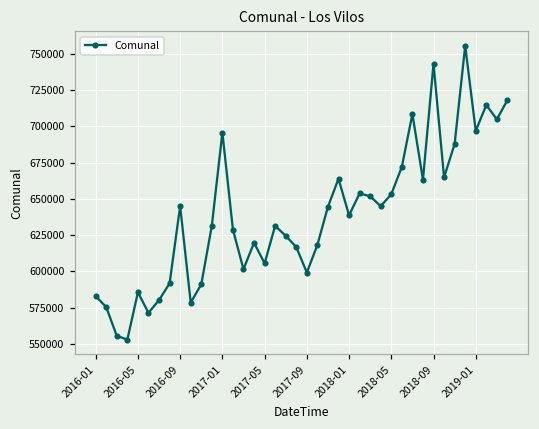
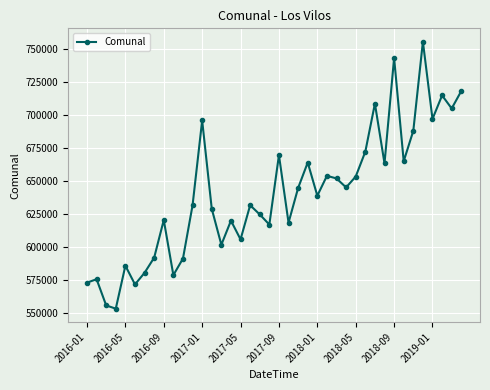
2016-01: 583000 -> 573000
2016-09: 645000 -> 620000
2017-09: 599000 -> 670000
